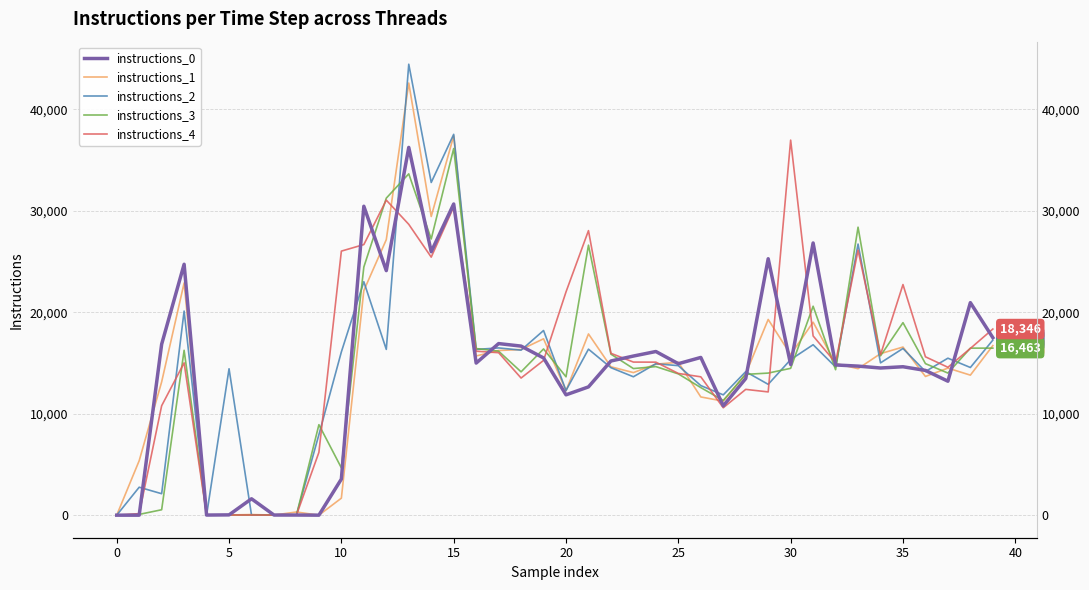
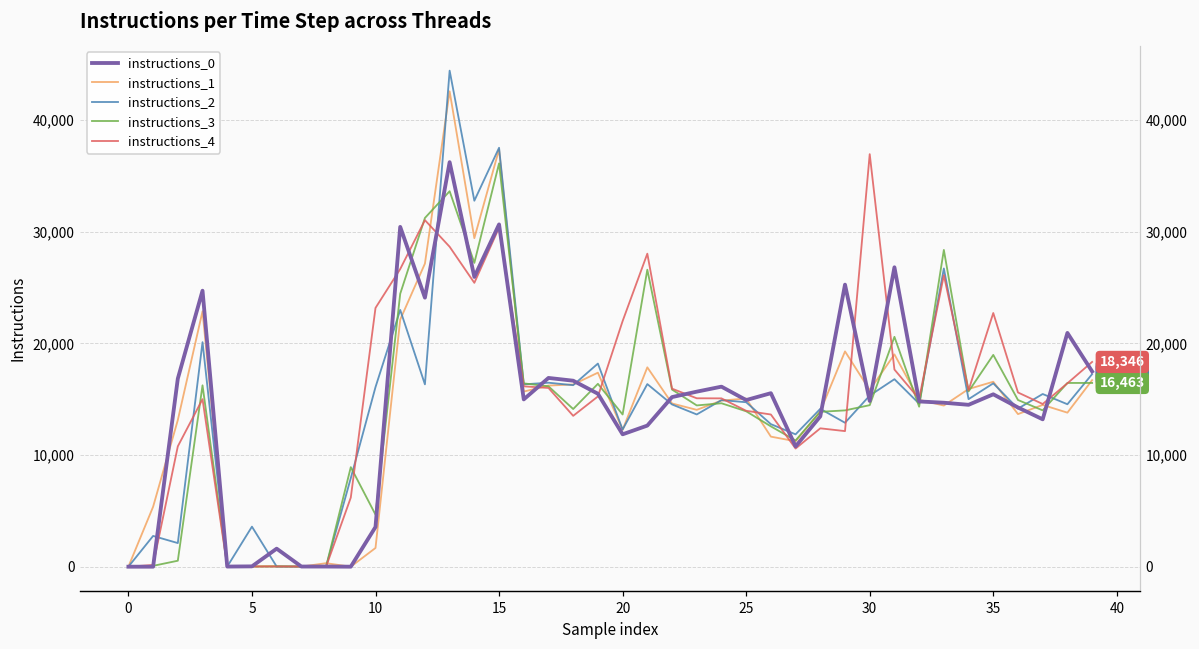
instructions_2, 5: 14,400 -> 3,600
instructions_4, 10: 26,000 -> 23,200
instructions_0, 35: 14,600 -> 15,400
